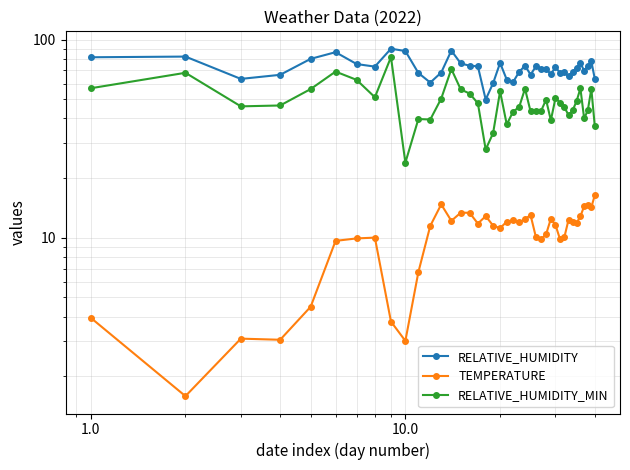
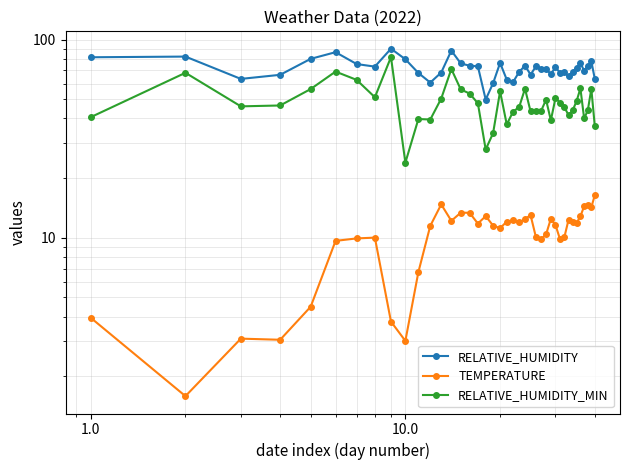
RELATIVE_HUMIDITY_MIN, 1.0: 57 -> 41
RELATIVE_HUMIDITY, 10.0: 90 -> 80
